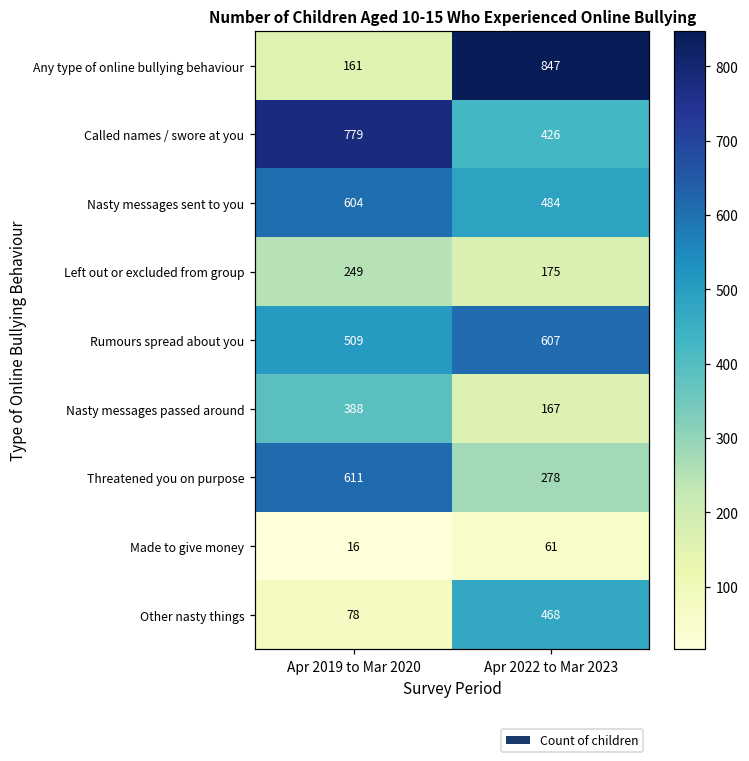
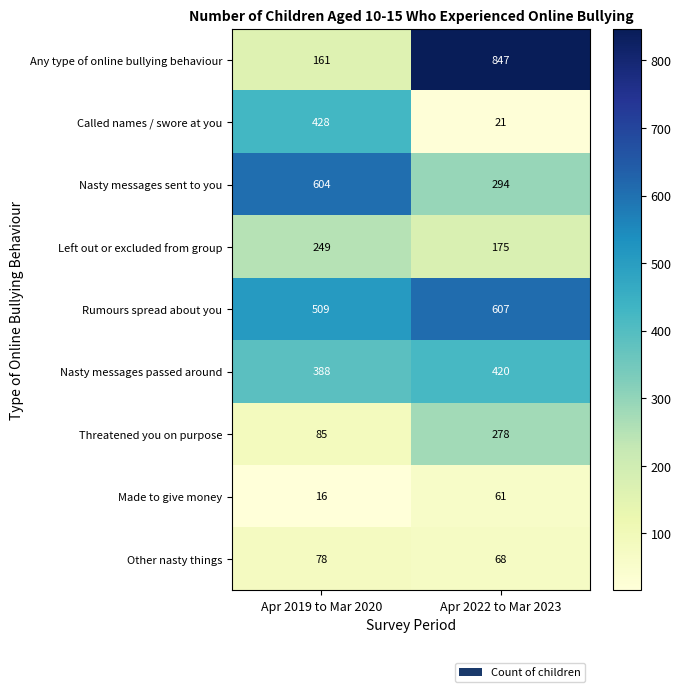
Called names / swore at you, Apr 2019 to Mar 2020: 779 -> 428
Called names / swore at you, Apr 2022 to Mar 2023: 426 -> 21
Nasty messages sent to you, Apr 2022 to Mar 2023: 484 -> 294
Nasty messages passed around, Apr 2022 to Mar 2023: 167 -> 420
Threatened you on purpose, Apr 2019 to Mar 2020: 611 -> 85
Other nasty things, Apr 2022 to Mar 2023: 468 -> 68
